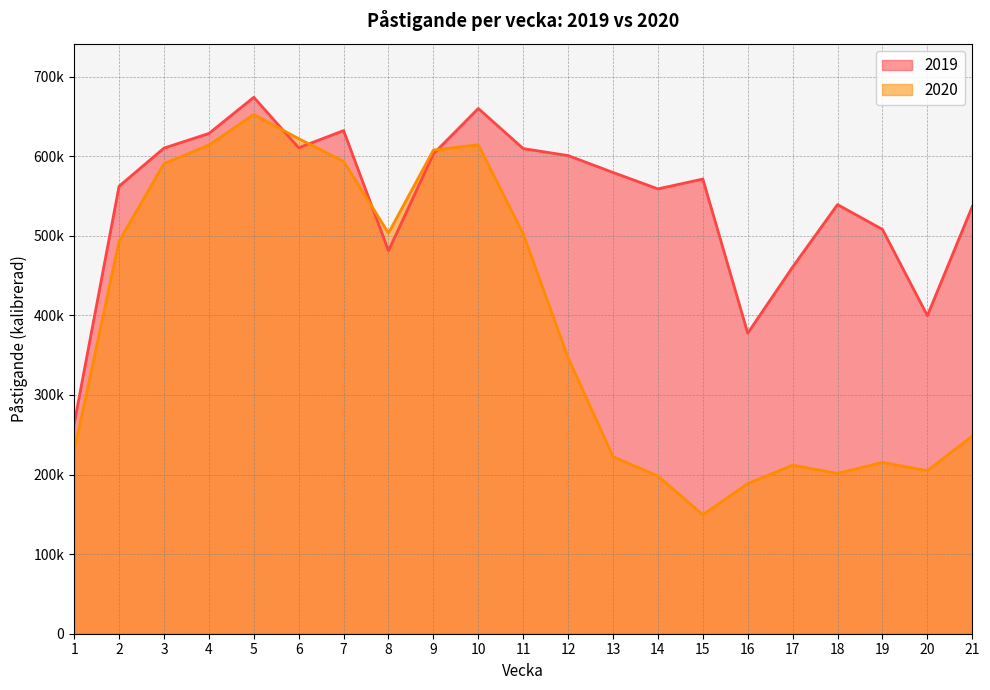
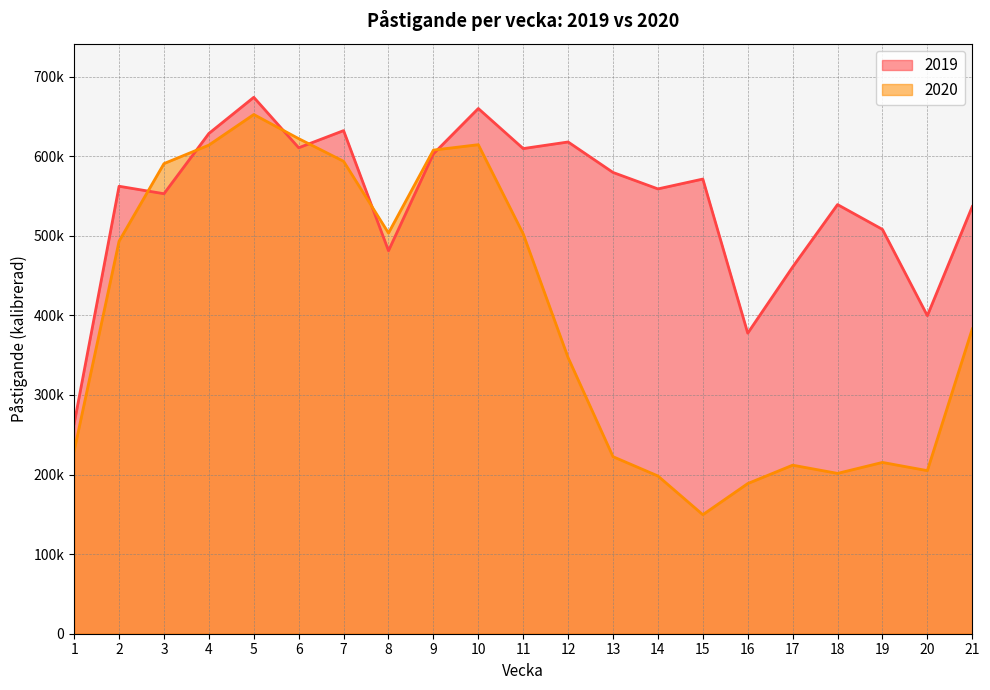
2019, 3: 610000 -> 550000
2019, 12: 600000 -> 620000
2020, 21: 250000 -> 380000
